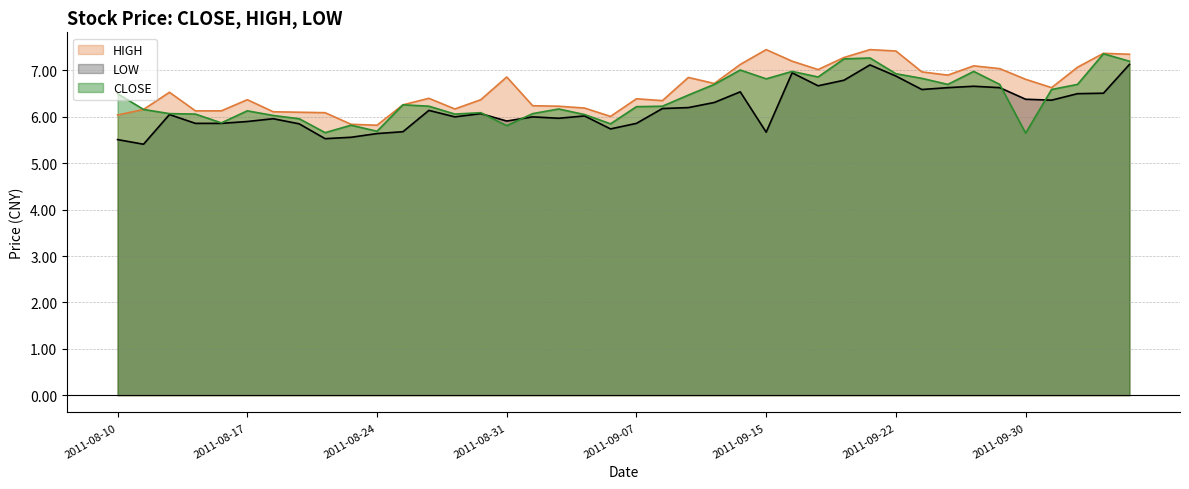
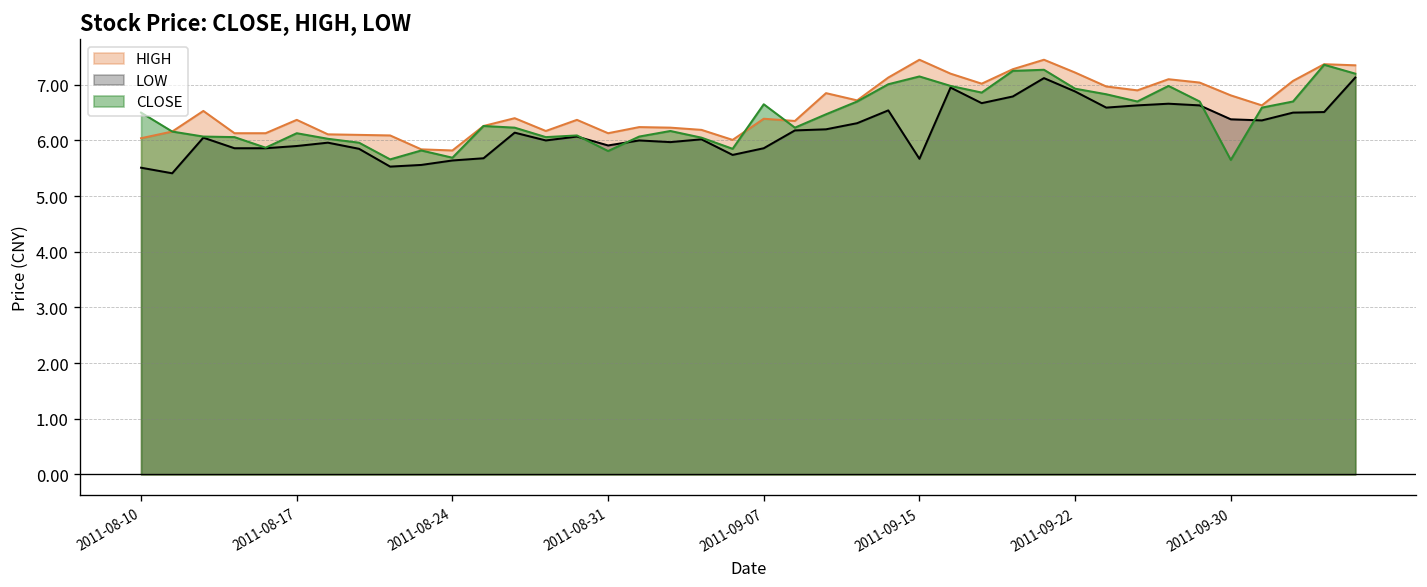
HIGH, 2011-08-31: 6.9 -> 6.1
CLOSE, 2011-09-07: 6.2 -> 6.7
CLOSE, 2011-09-15: 6.8 -> 7.2
HIGH, 2011-09-22: 7.4 -> 7.2
